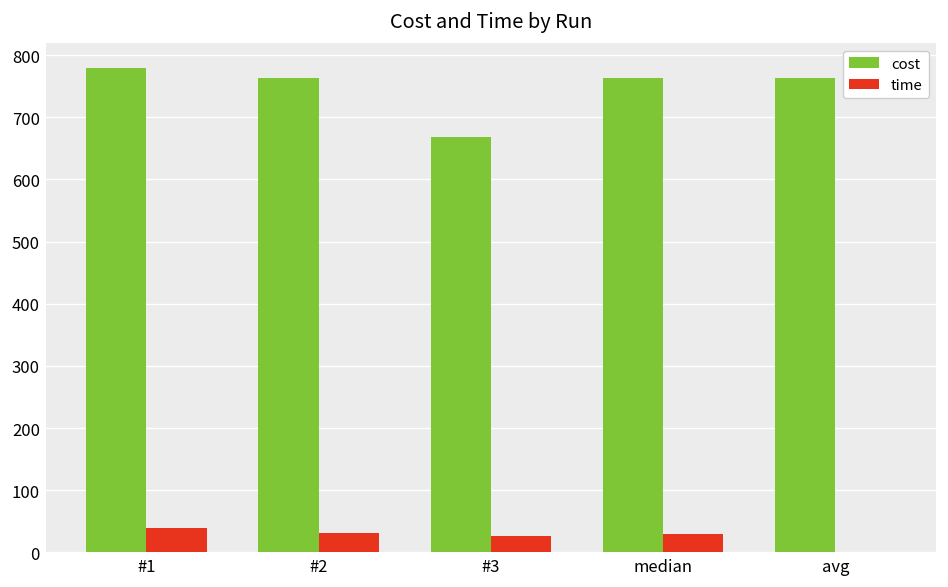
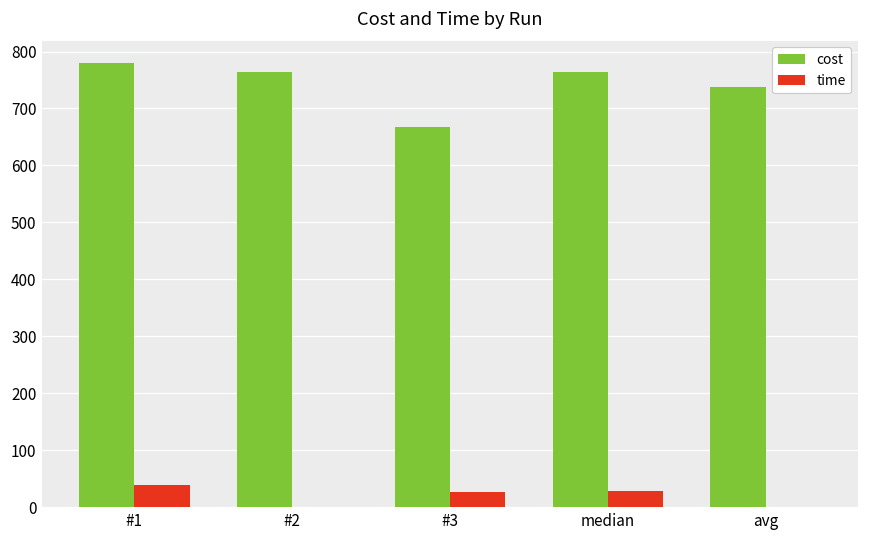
time, #2: 30 -> 0
cost, avg: 760 -> 740
